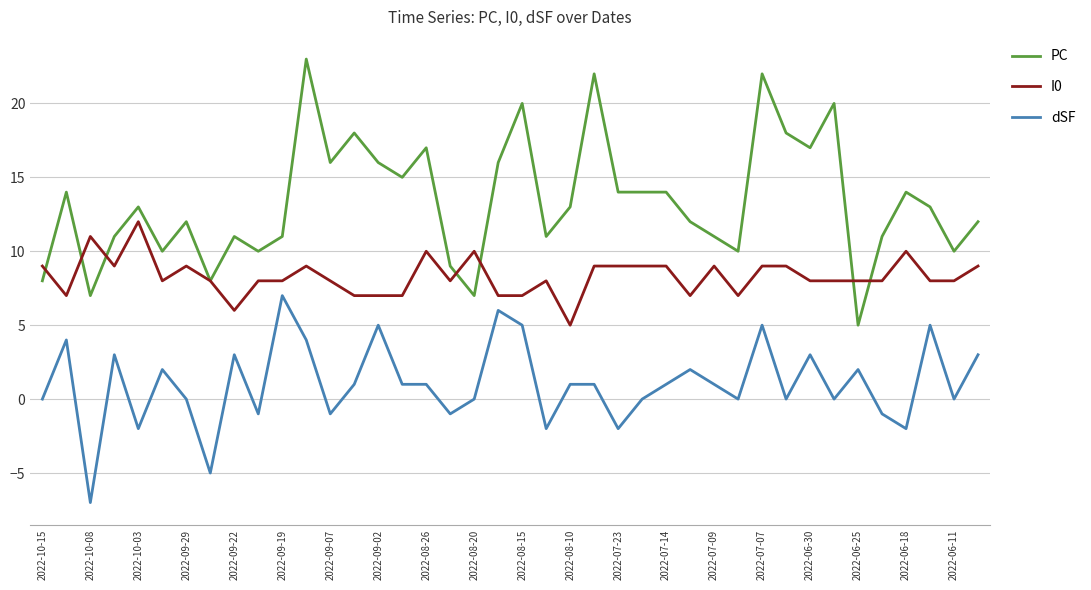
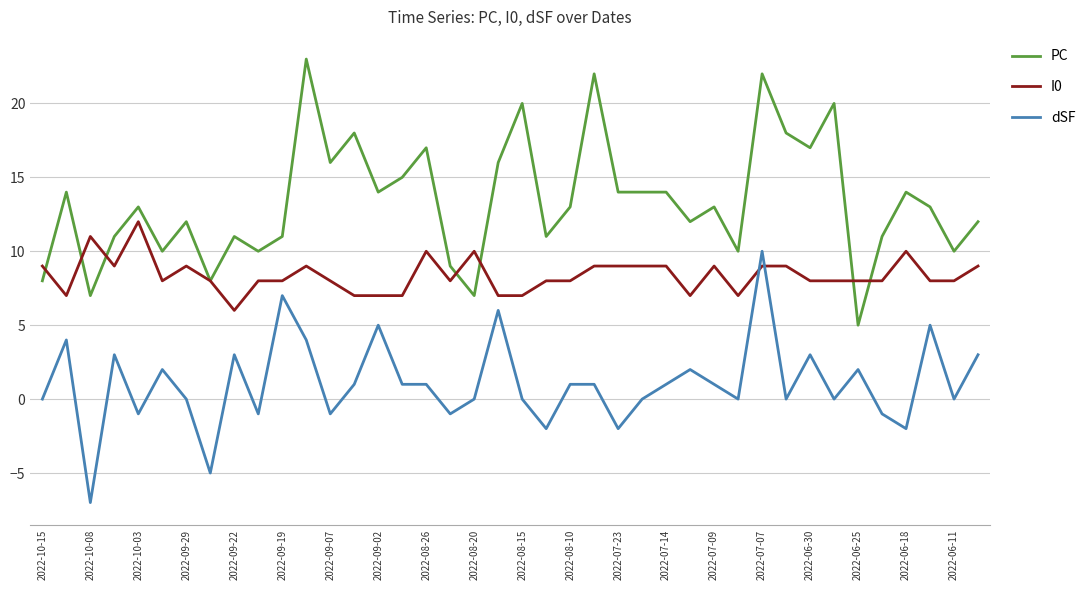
dSF, 2022-10-03: -2 -> -1
PC, 2022-09-02: 16 -> 14
dSF, 2022-08-15: 5 -> 0
I0, 2022-08-10: 5 -> 8
PC, 2022-07-09: 11 -> 13
dSF, 2022-07-07: 5 -> 10
